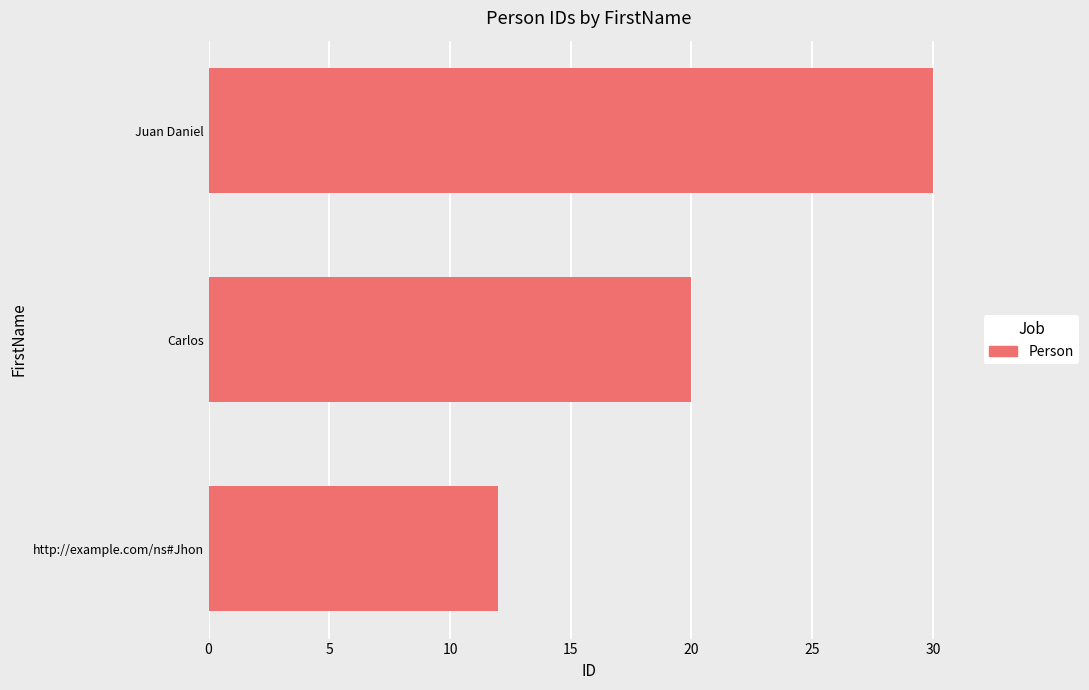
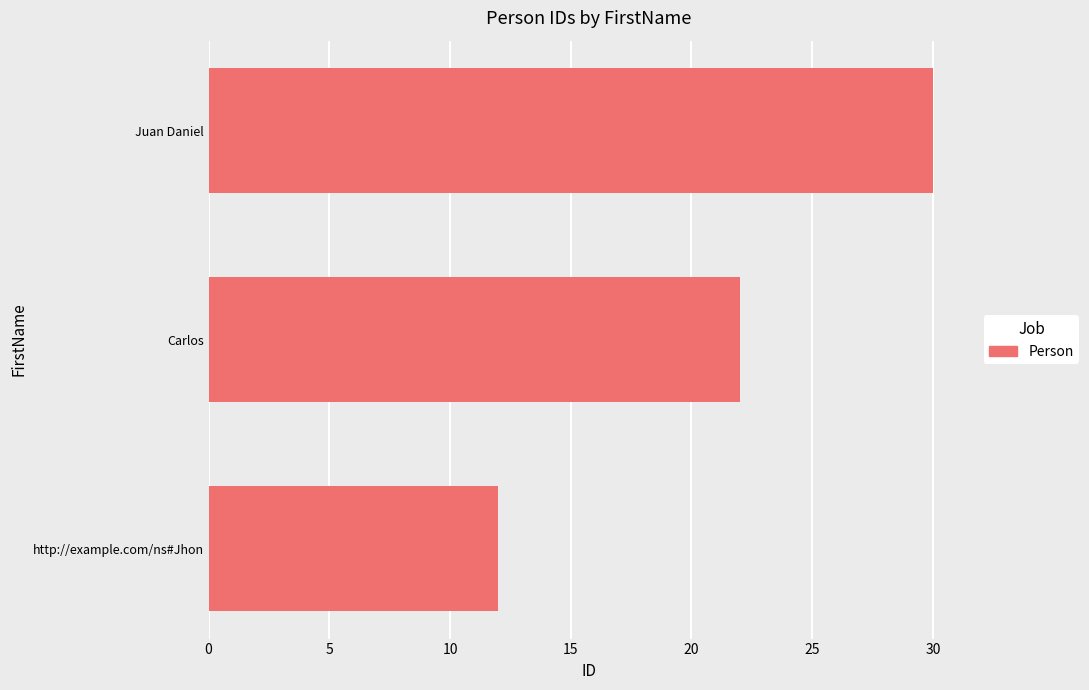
Carlos: 20 -> 22
